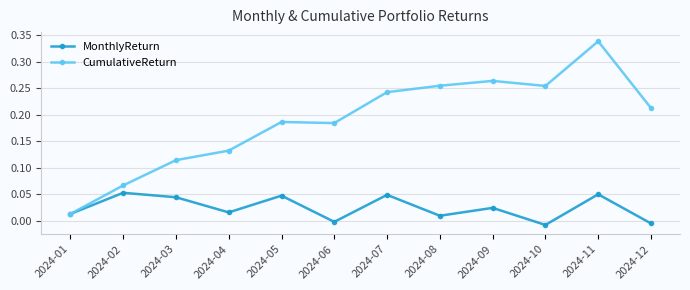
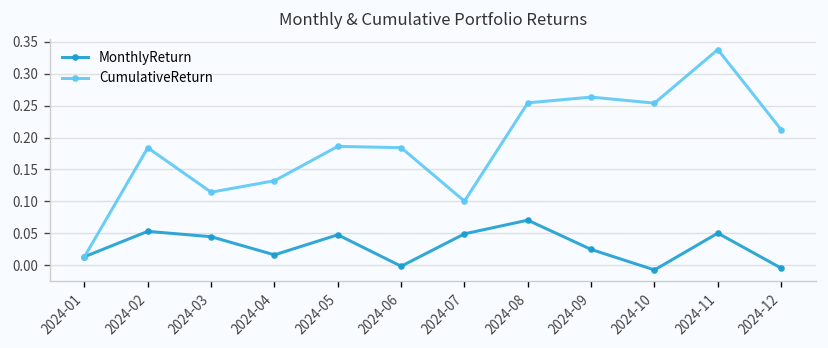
CumulativeReturn, 2024-02: 0.07 -> 0.18
CumulativeReturn, 2024-07: 0.24 -> 0.10
MonthlyReturn, 2024-08: 0.01 -> 0.07
